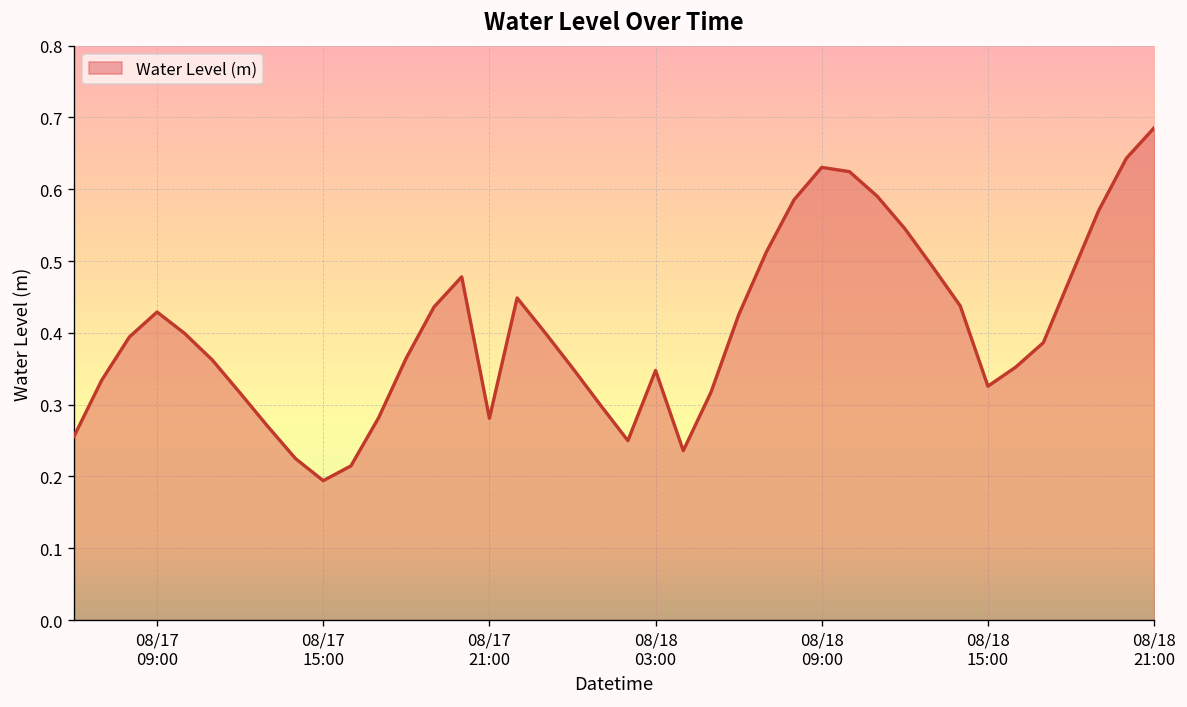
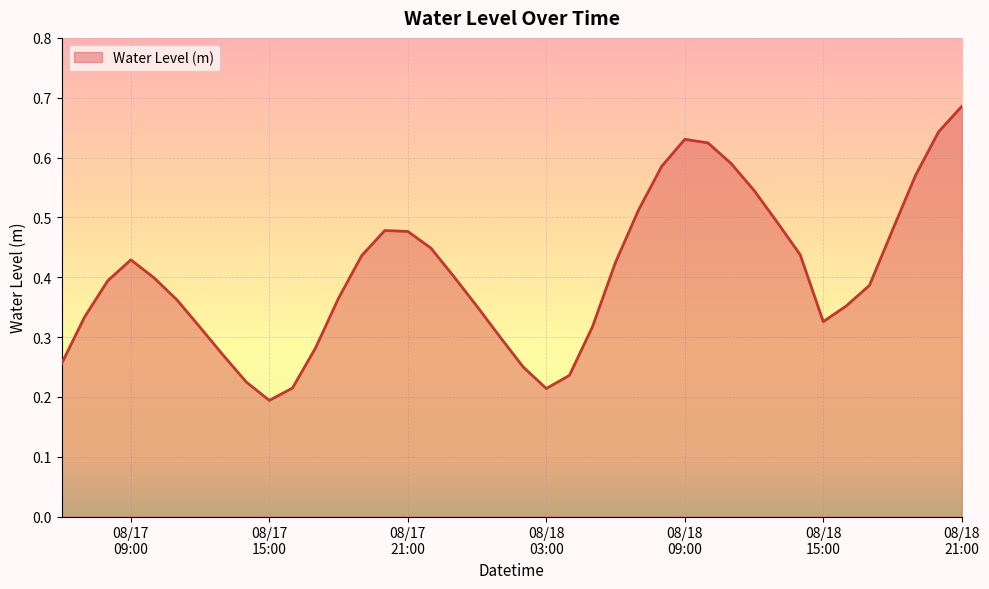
08/17 21:00: 0.28 -> 0.48
08/18 03:00: 0.35 -> 0.21
